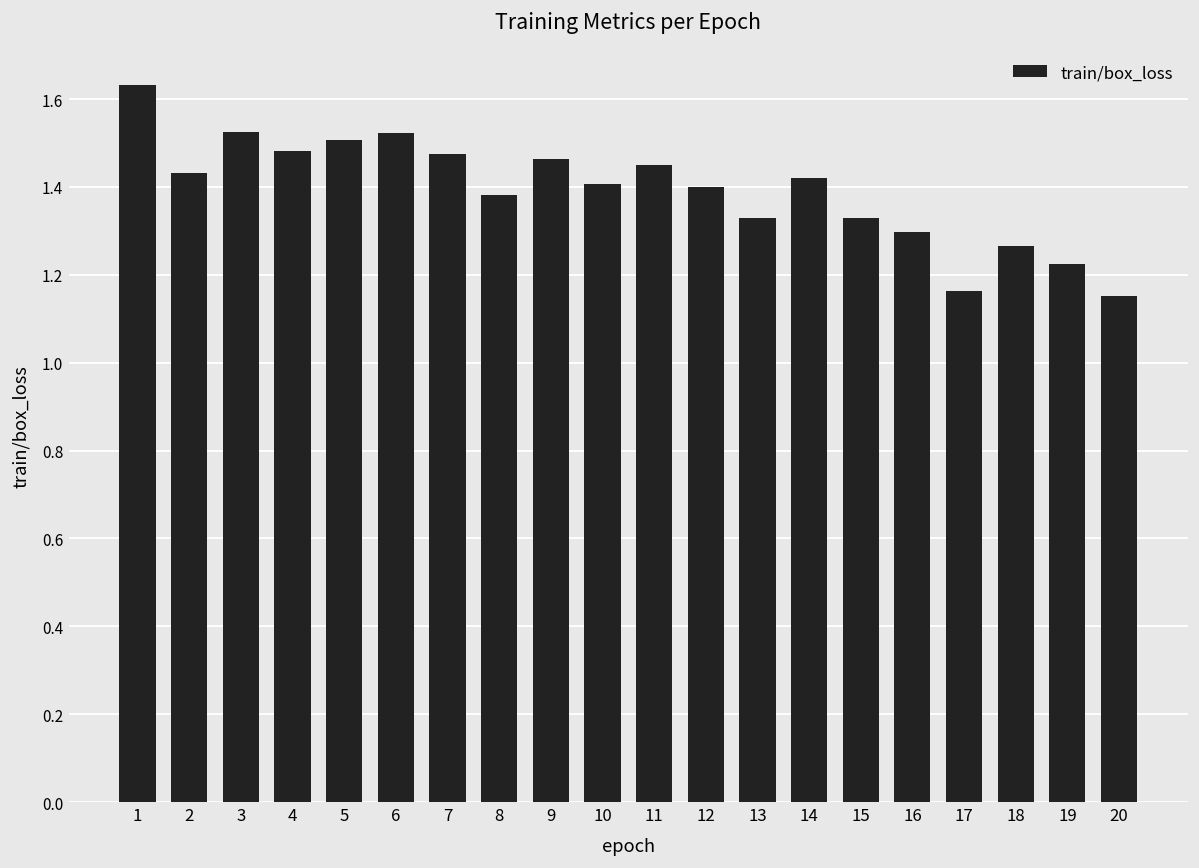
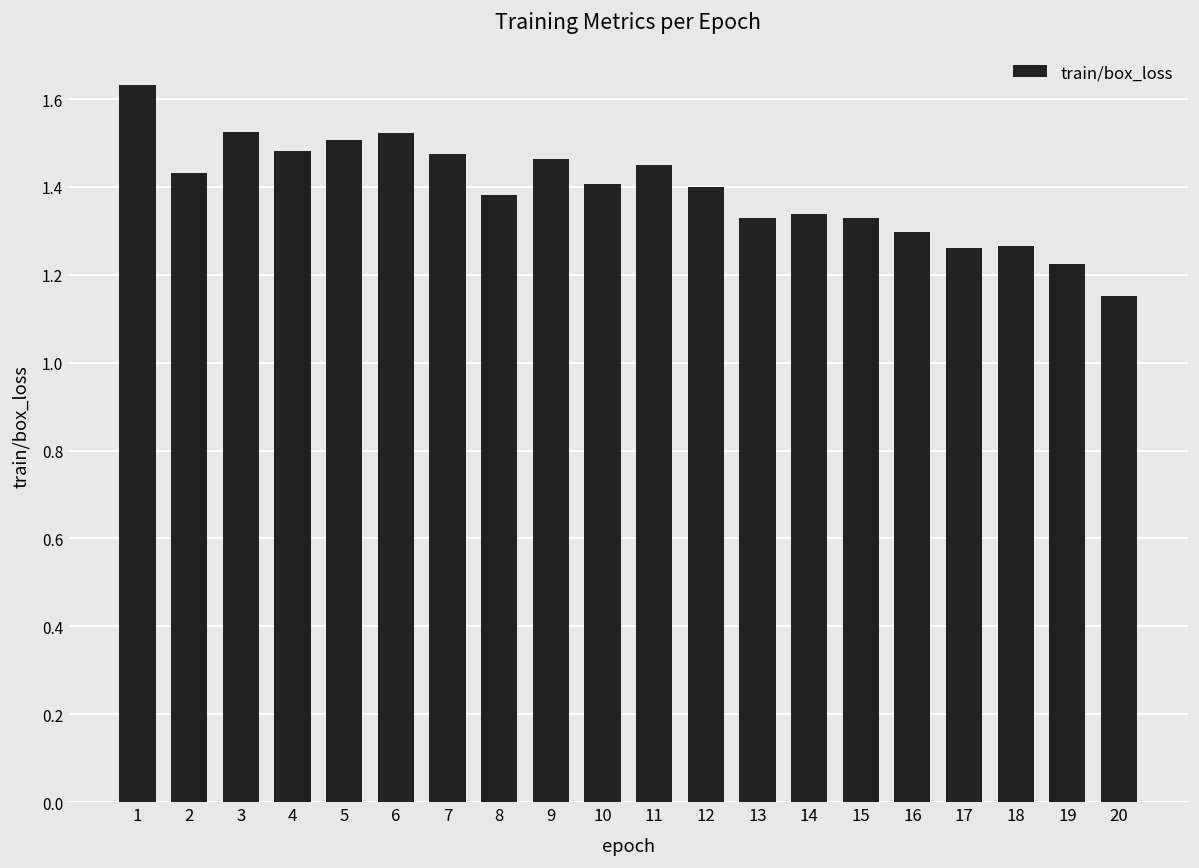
14: 1.42 -> 1.34
17: 1.16 -> 1.26
